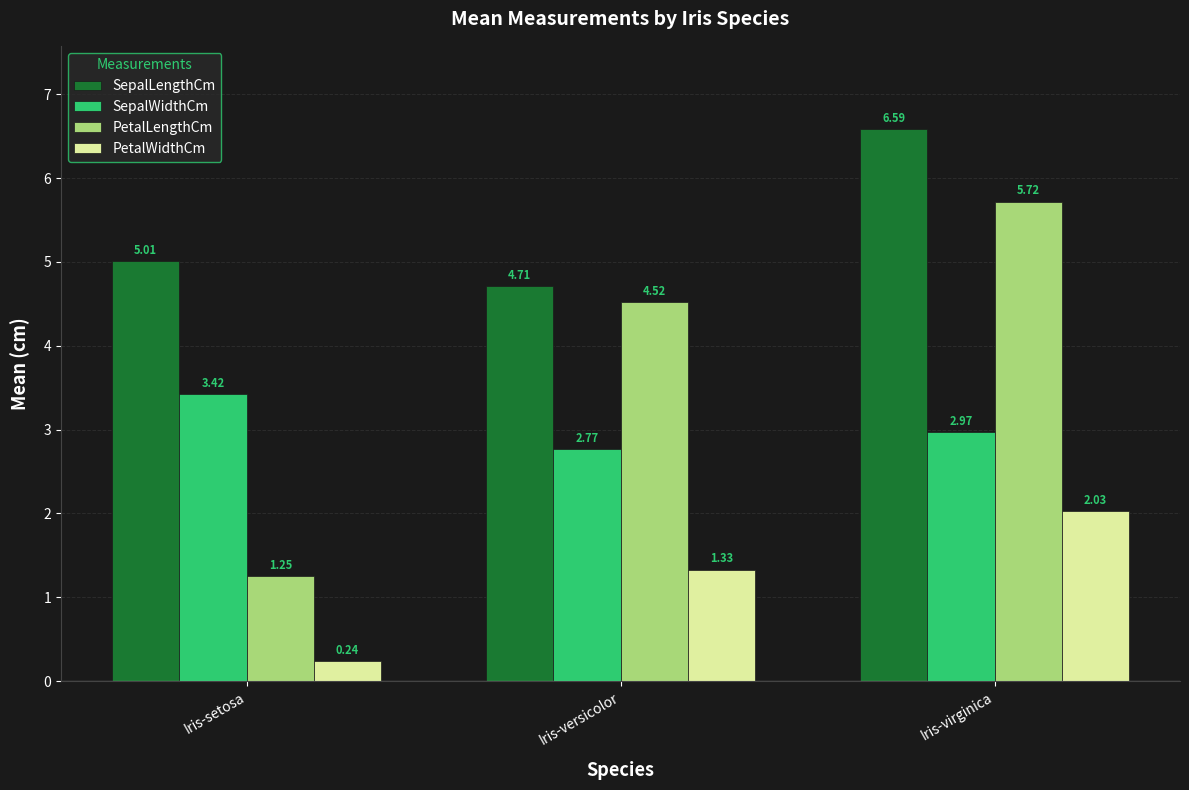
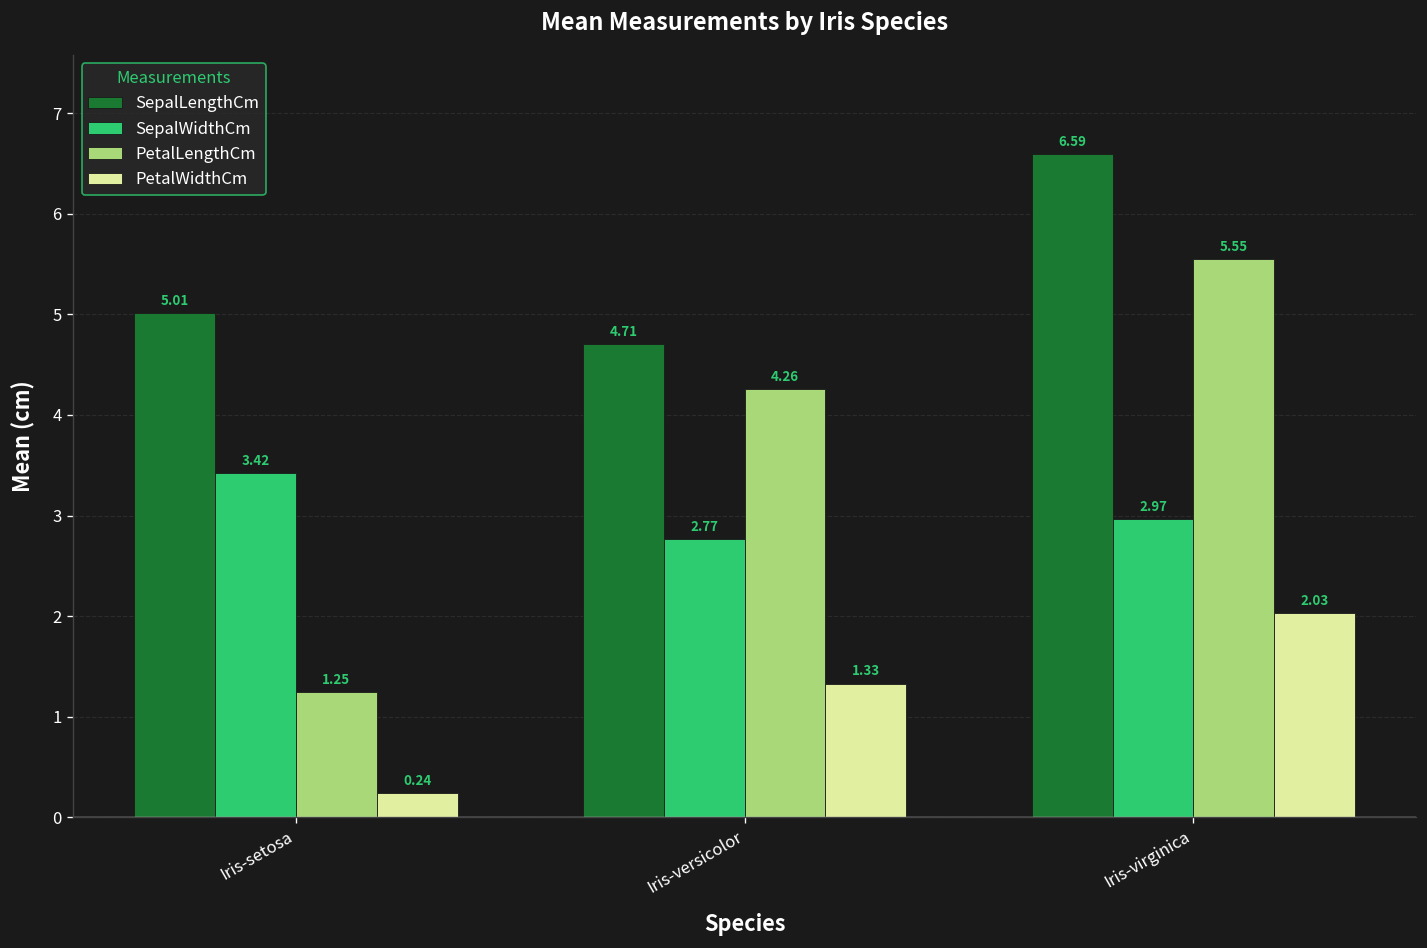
PetalLengthCm, Iris-versicolor: 4.52 -> 4.26
PetalLengthCm, Iris-virginica: 5.72 -> 5.55
